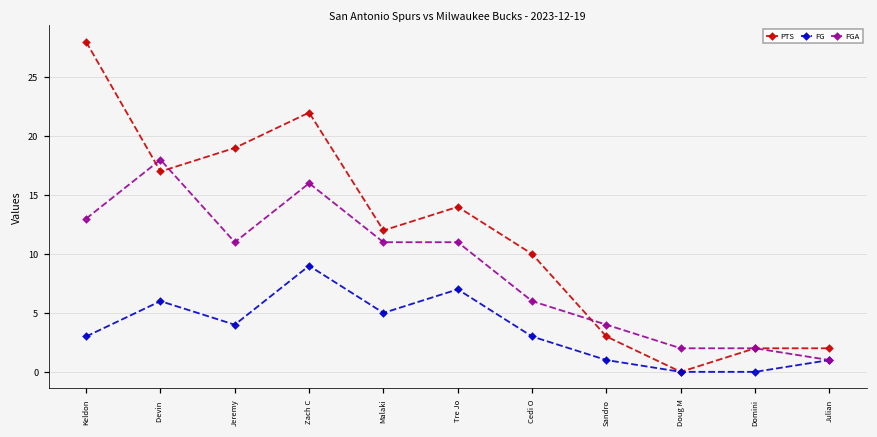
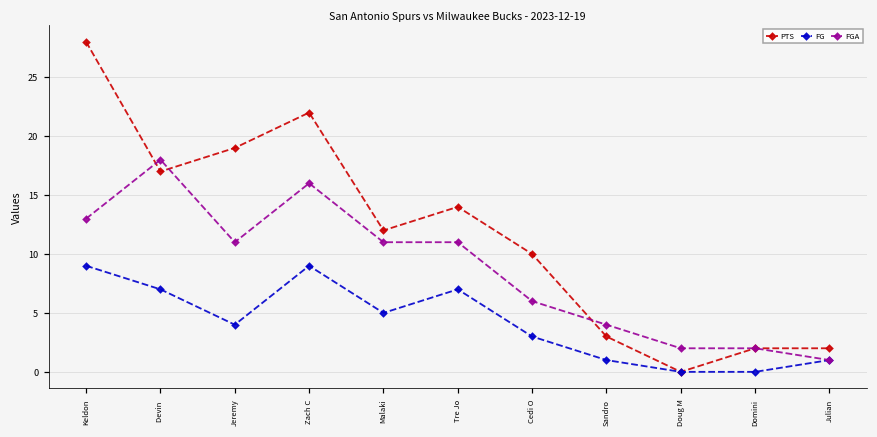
FG, Keldon: 3 -> 9
FG, Devin: 6 -> 7
